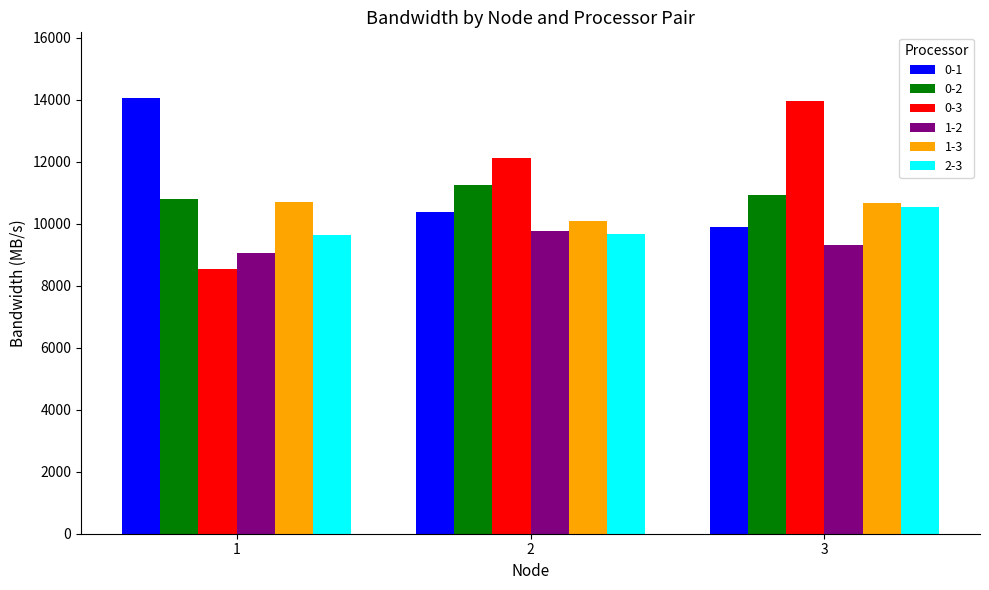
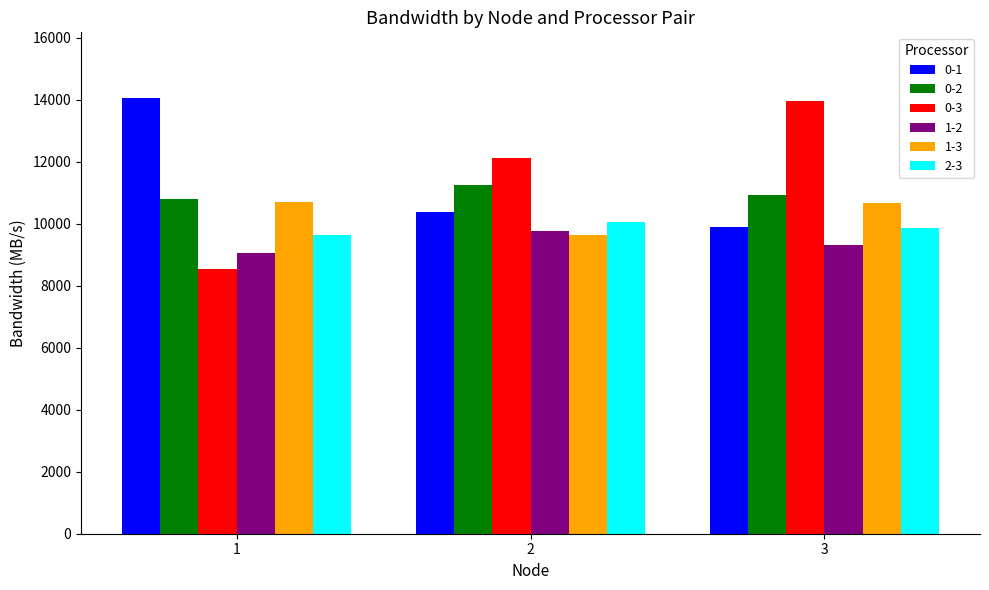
1-3, 2: 10100 -> 9600
2-3, 2: 9700 -> 10100
2-3, 3: 10500 -> 9900
